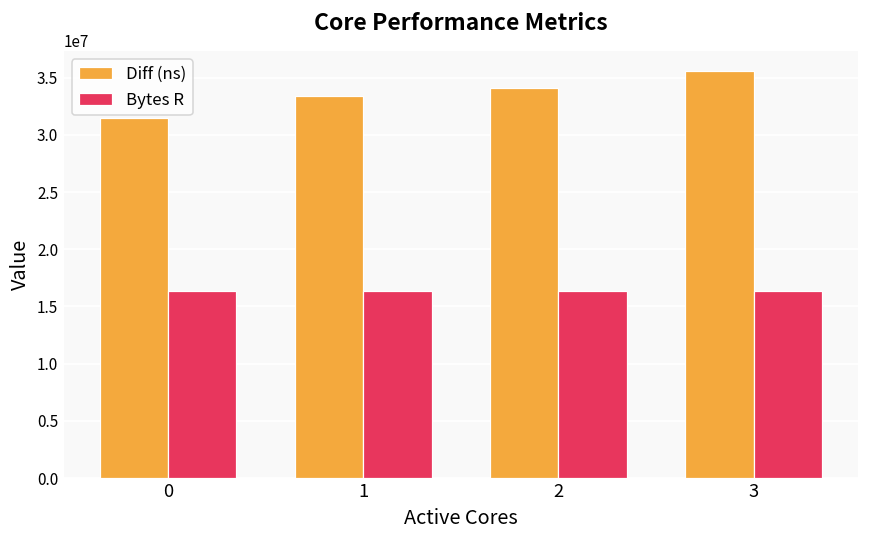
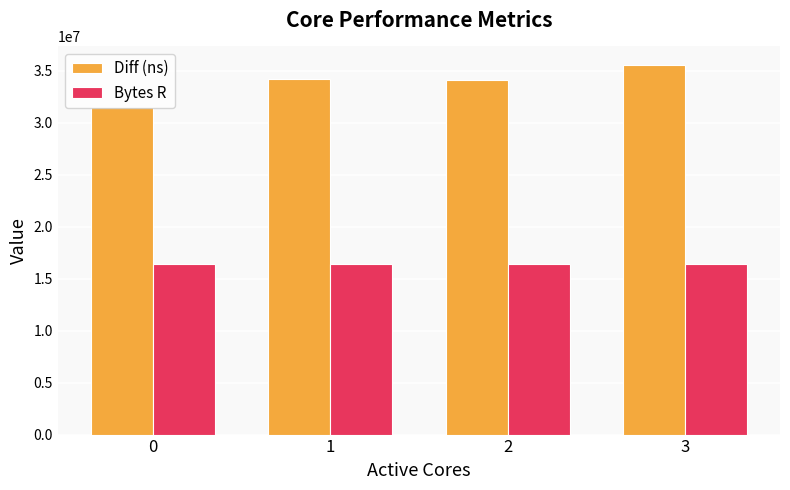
Diff (ns), 1: 33400000 -> 34200000
